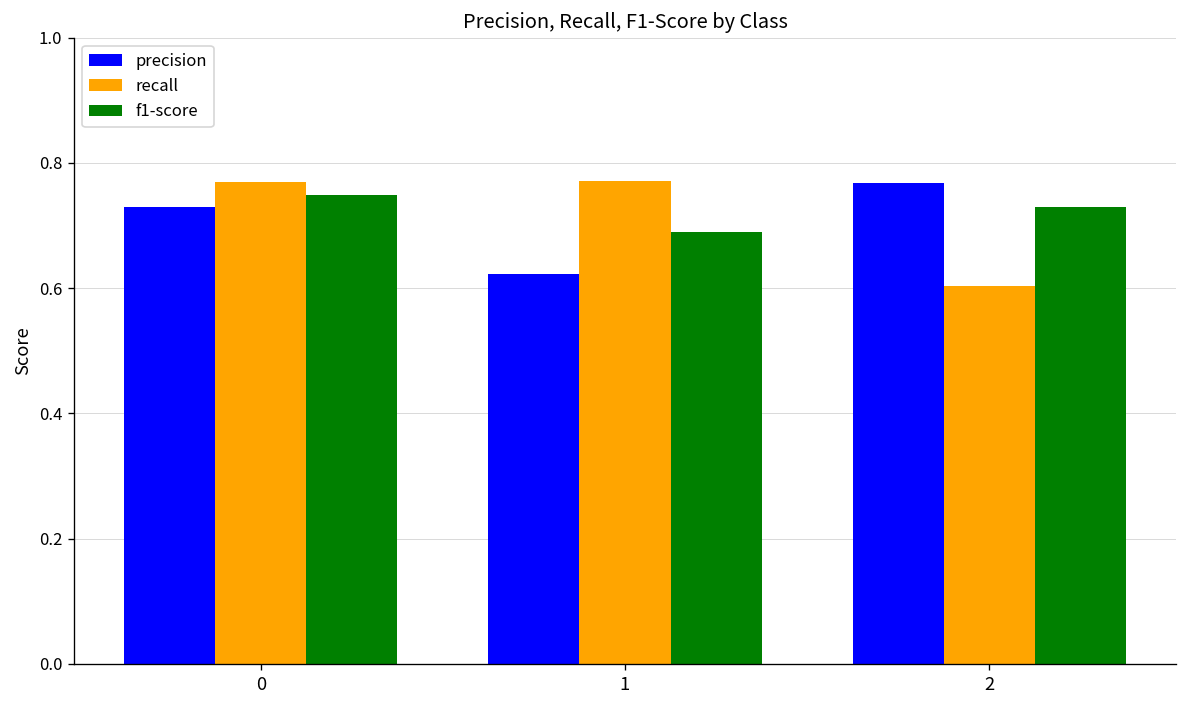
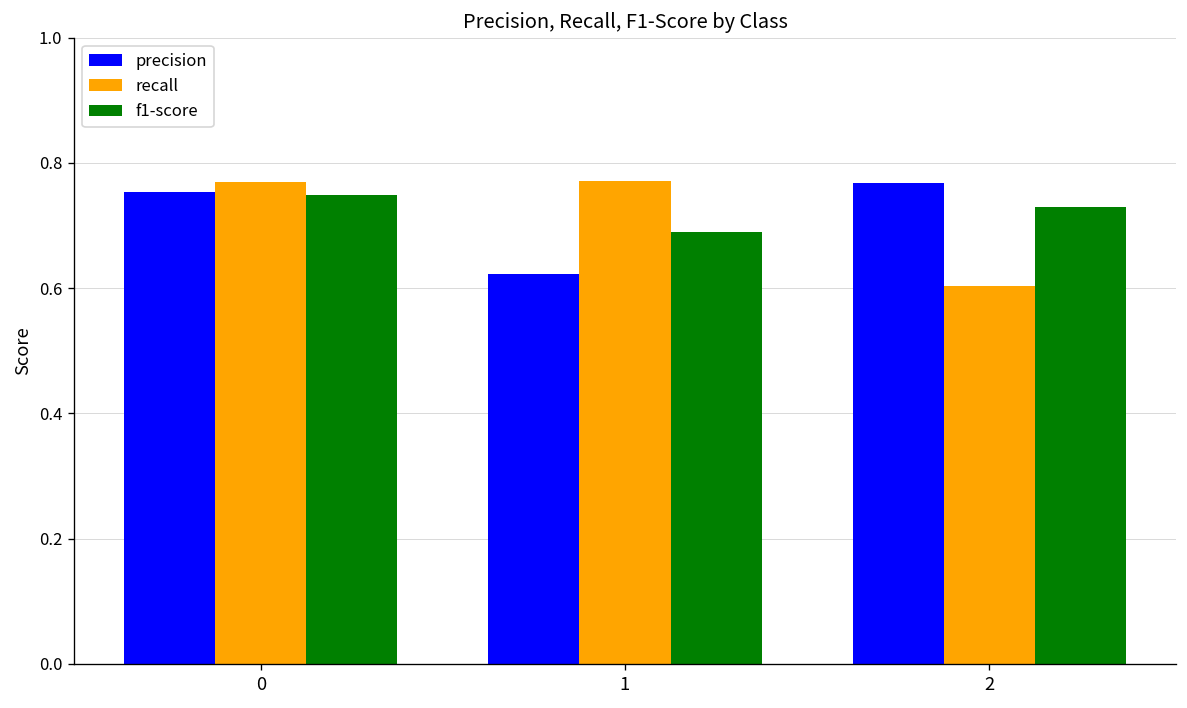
precision, 0: 0.73 -> 0.75
